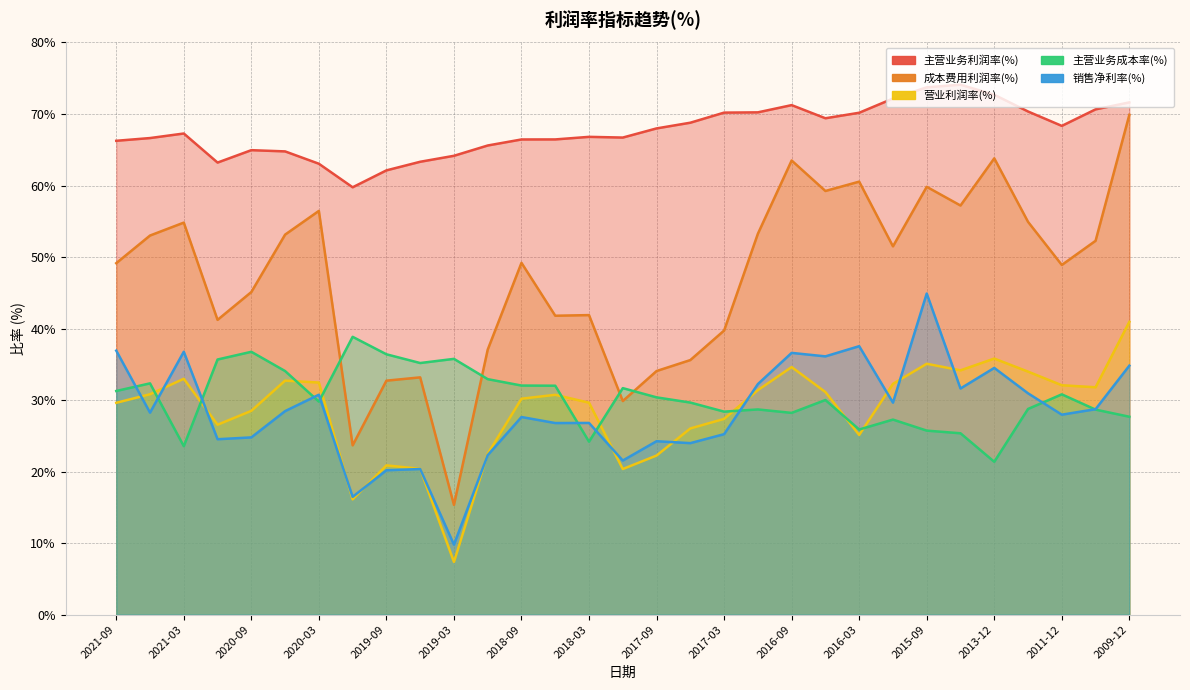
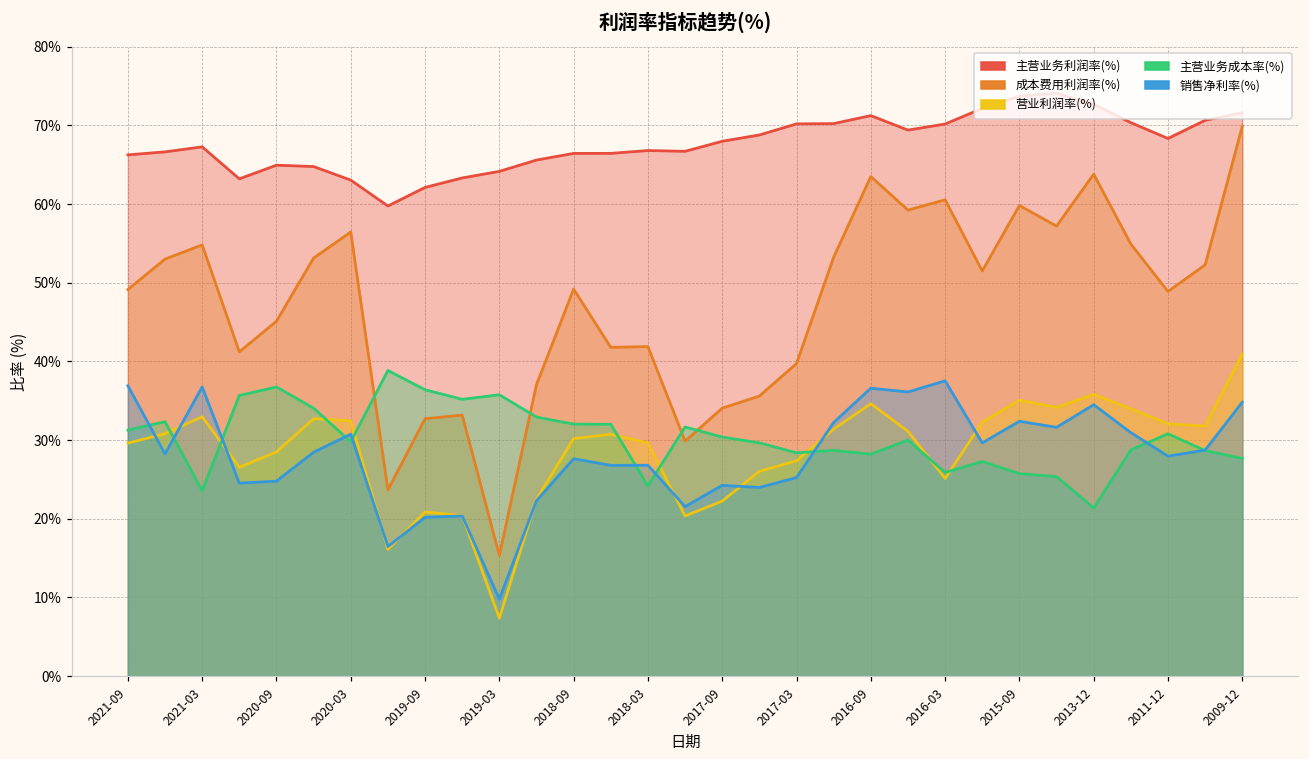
销售净利率(%), 2015-09: 45% -> 32%
